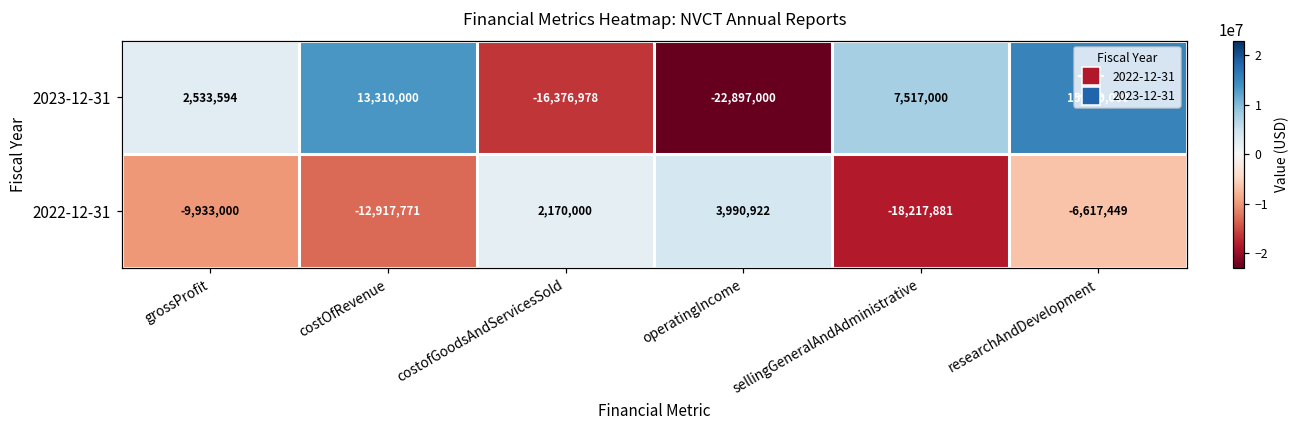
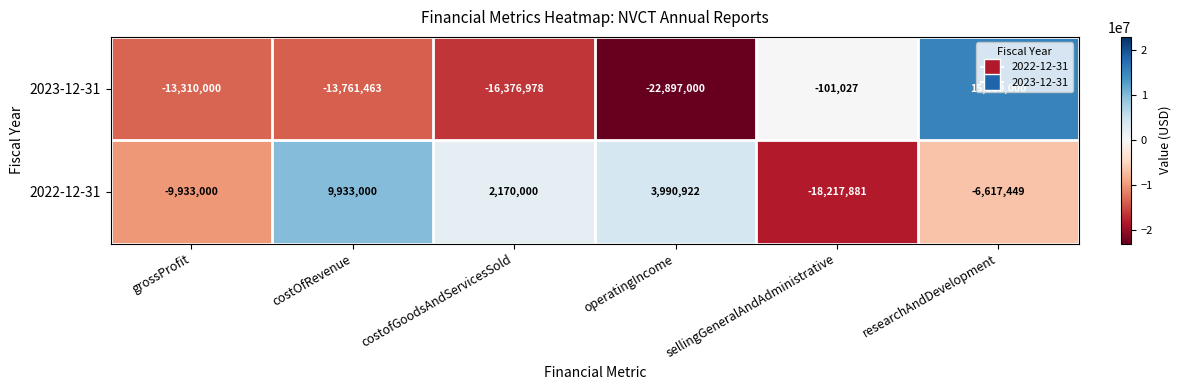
2023-12-31, grossProfit: 2,533,594 -> -13,310,000
2023-12-31, costOfRevenue: 13,310,000 -> -13,761,463
2023-12-31, sellingGeneralAndAdministrative: 7,517,000 -> -101,027
2022-12-31, costOfRevenue: -12,917,771 -> 9,933,000
